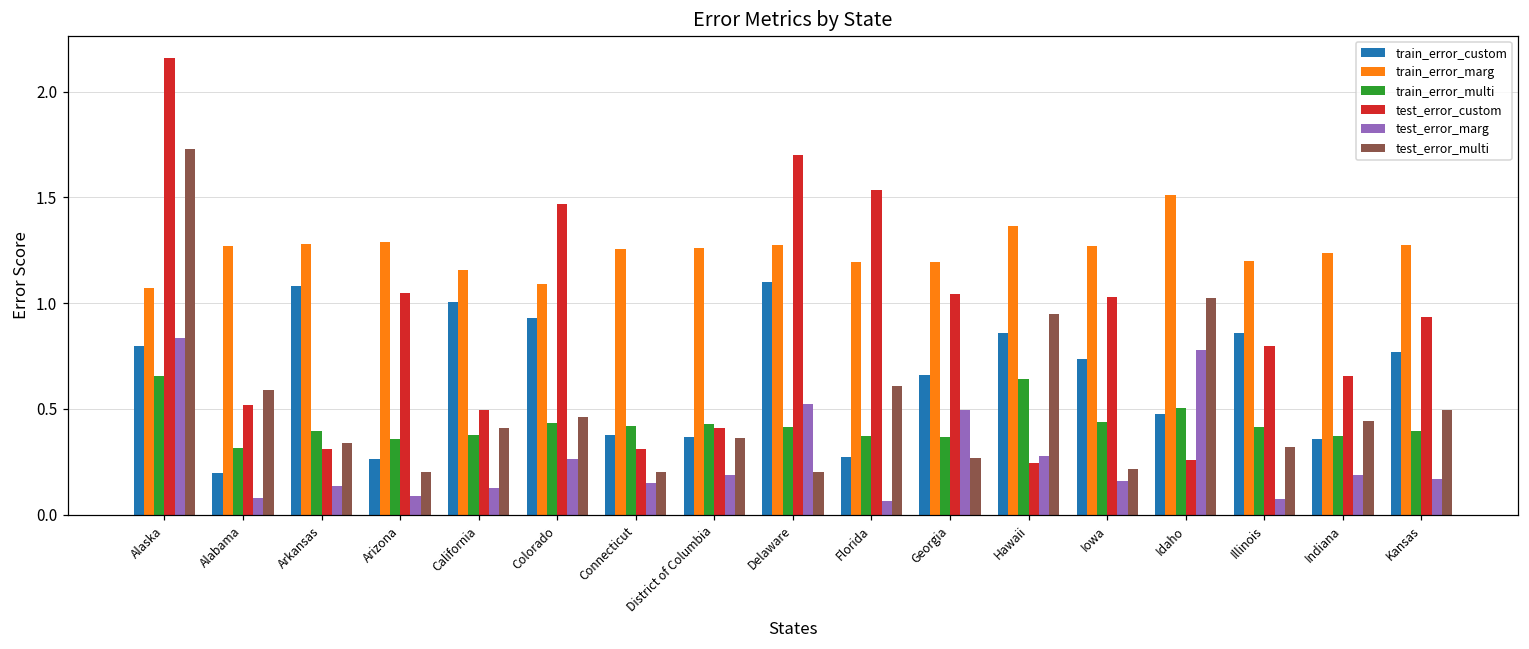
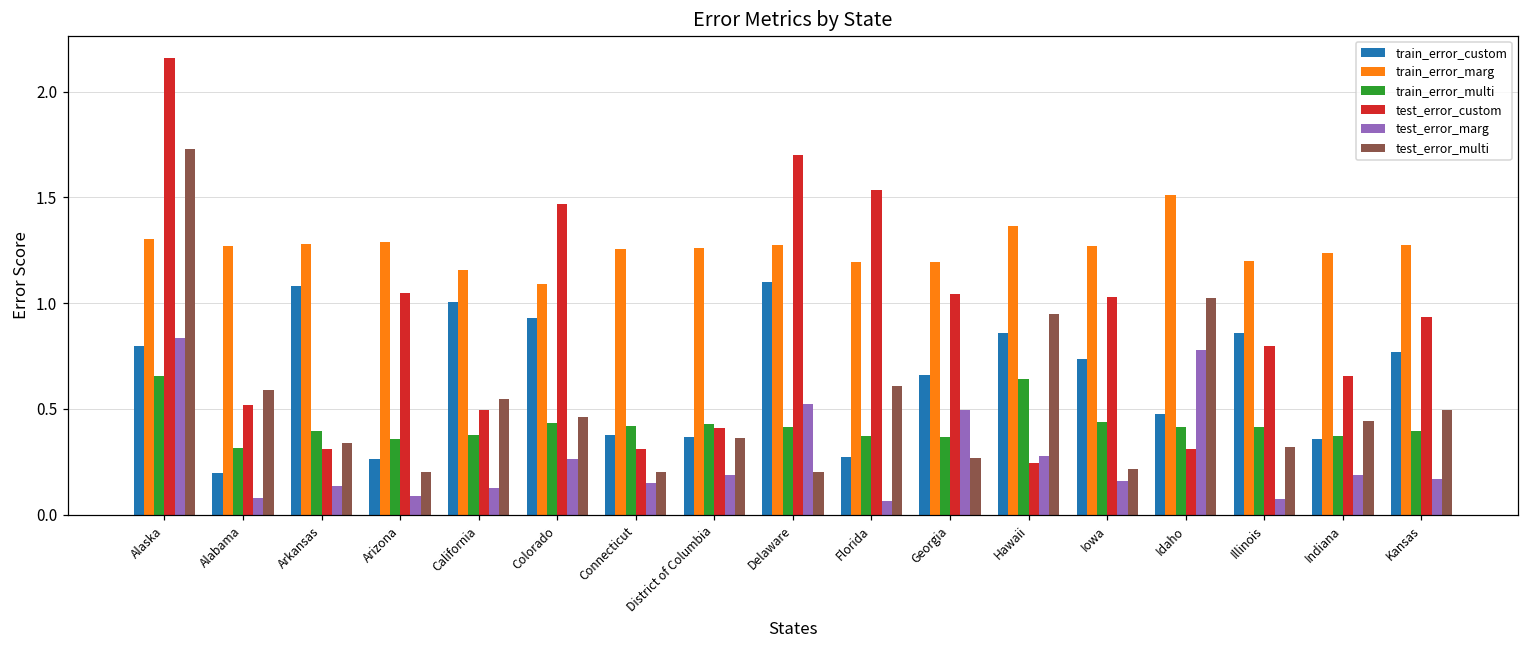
train_error_marg, Alaska: 1.07 -> 1.30
test_error_multi, California: 0.41 -> 0.55
train_error_multi, Idaho: 0.50 -> 0.41
test_error_custom, Idaho: 0.26 -> 0.31
